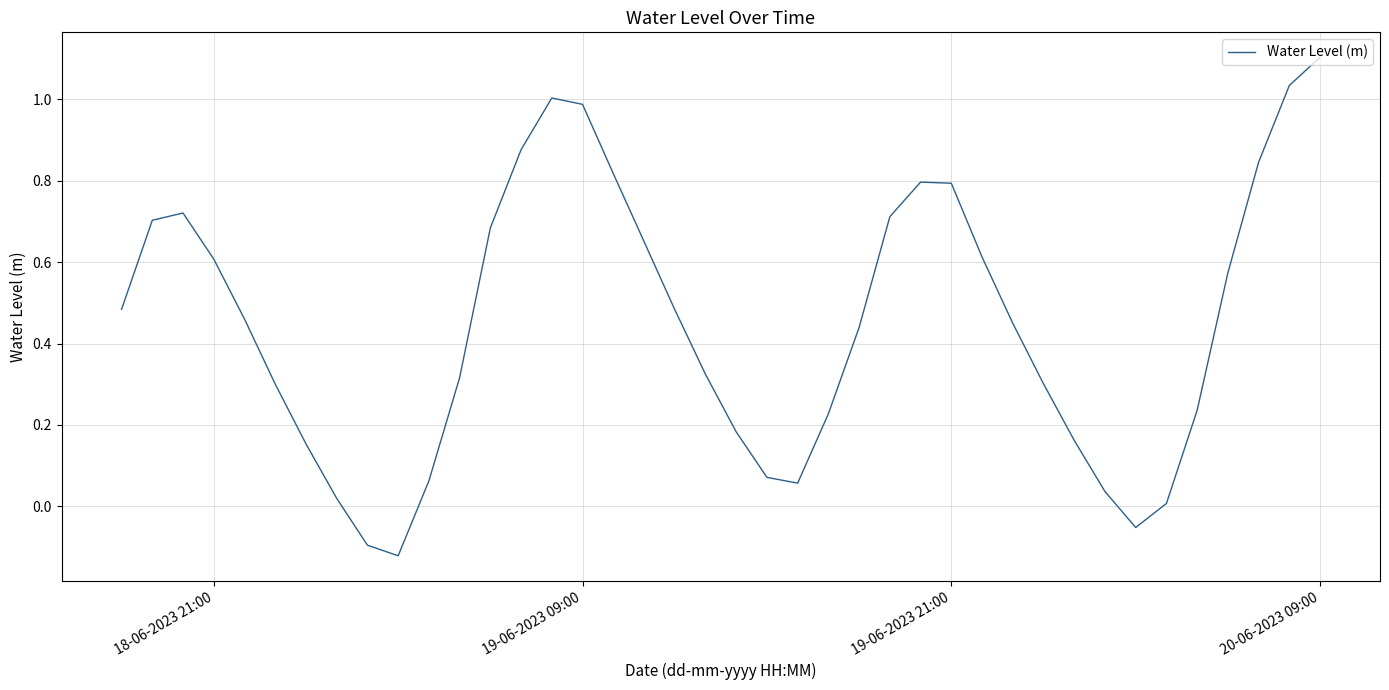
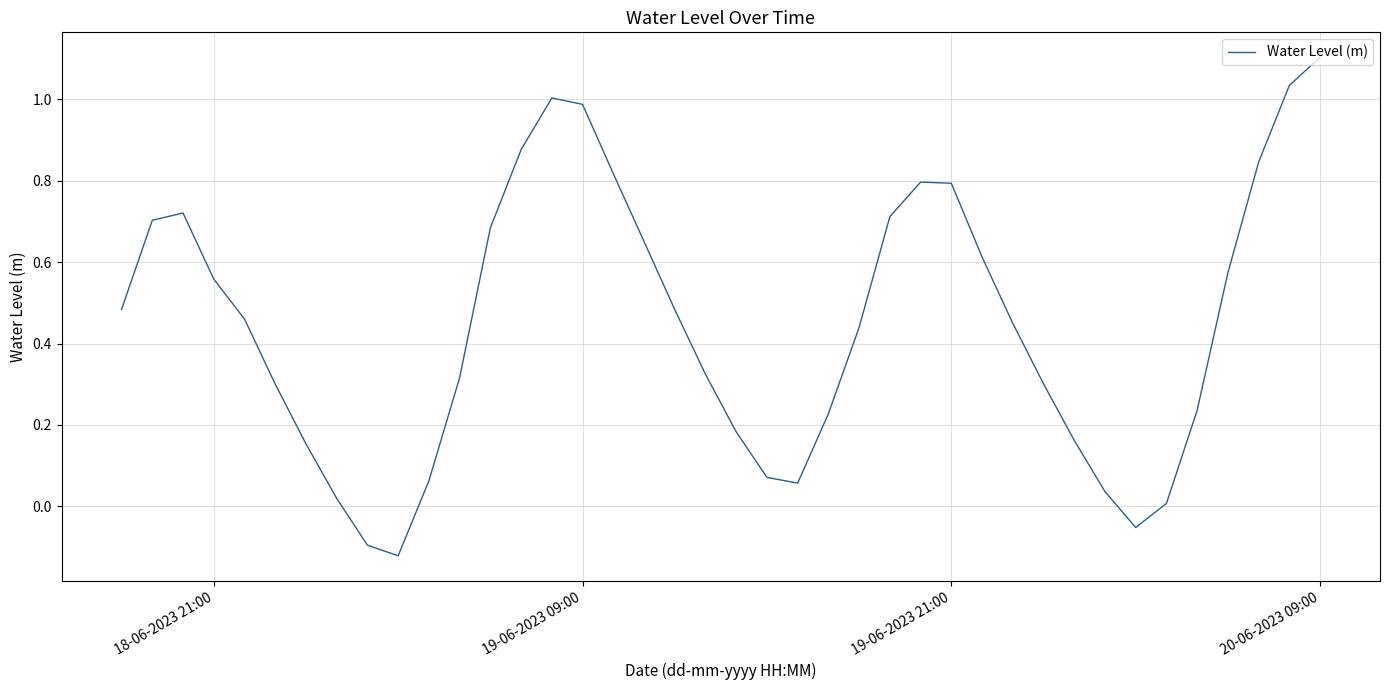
18-06-2023 21:00: 0.61 -> 0.56
